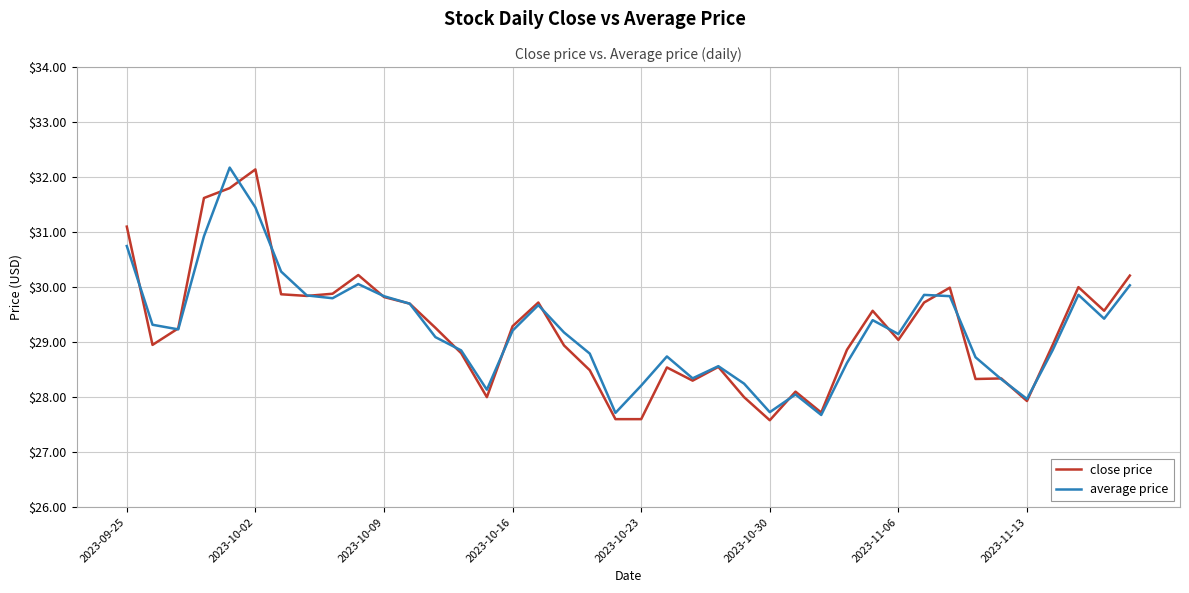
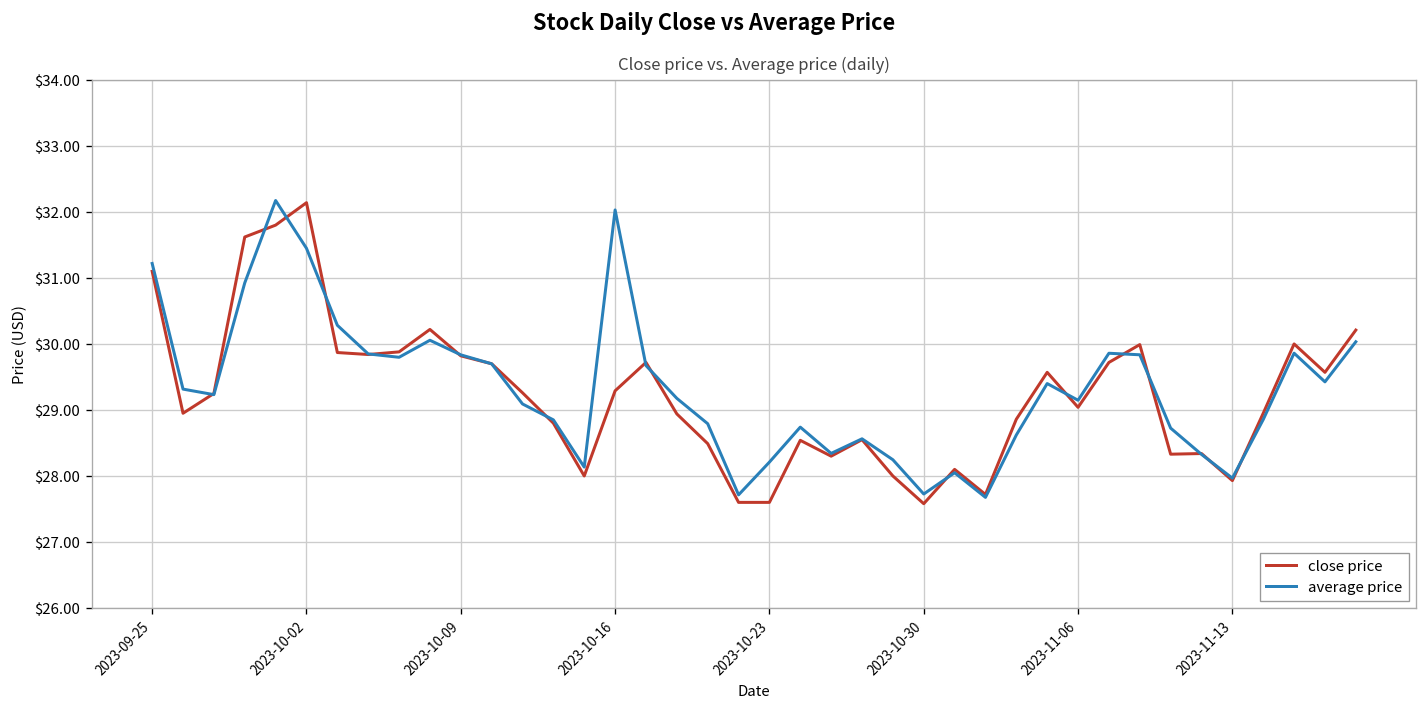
average price, 2023-09-25: $30.7 -> $31.2
average price, 2023-10-16: $29.2 -> $32.0
